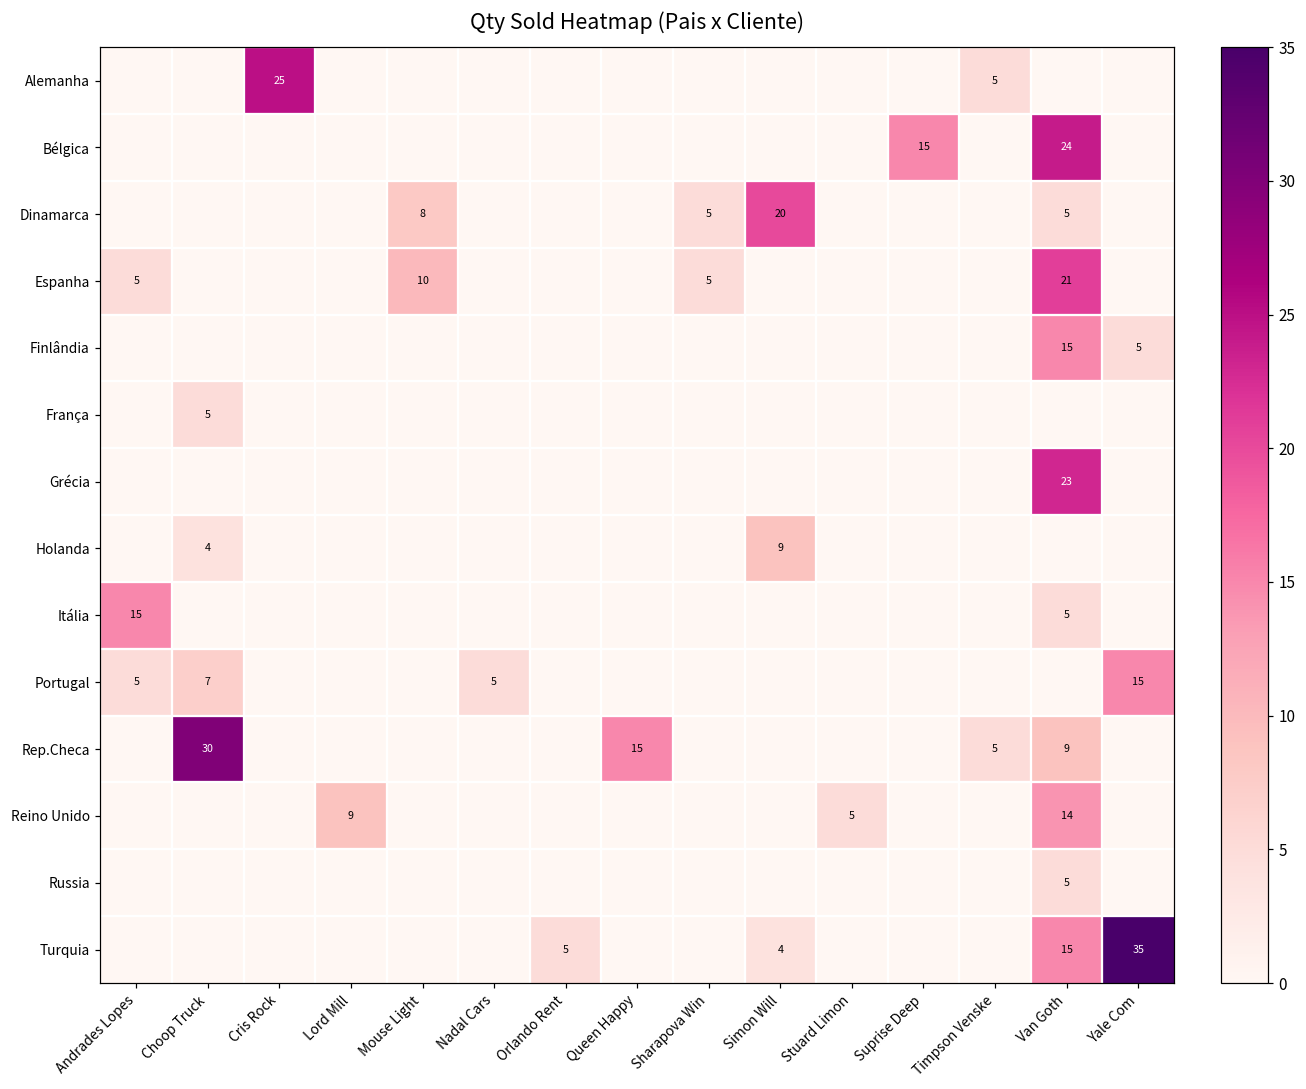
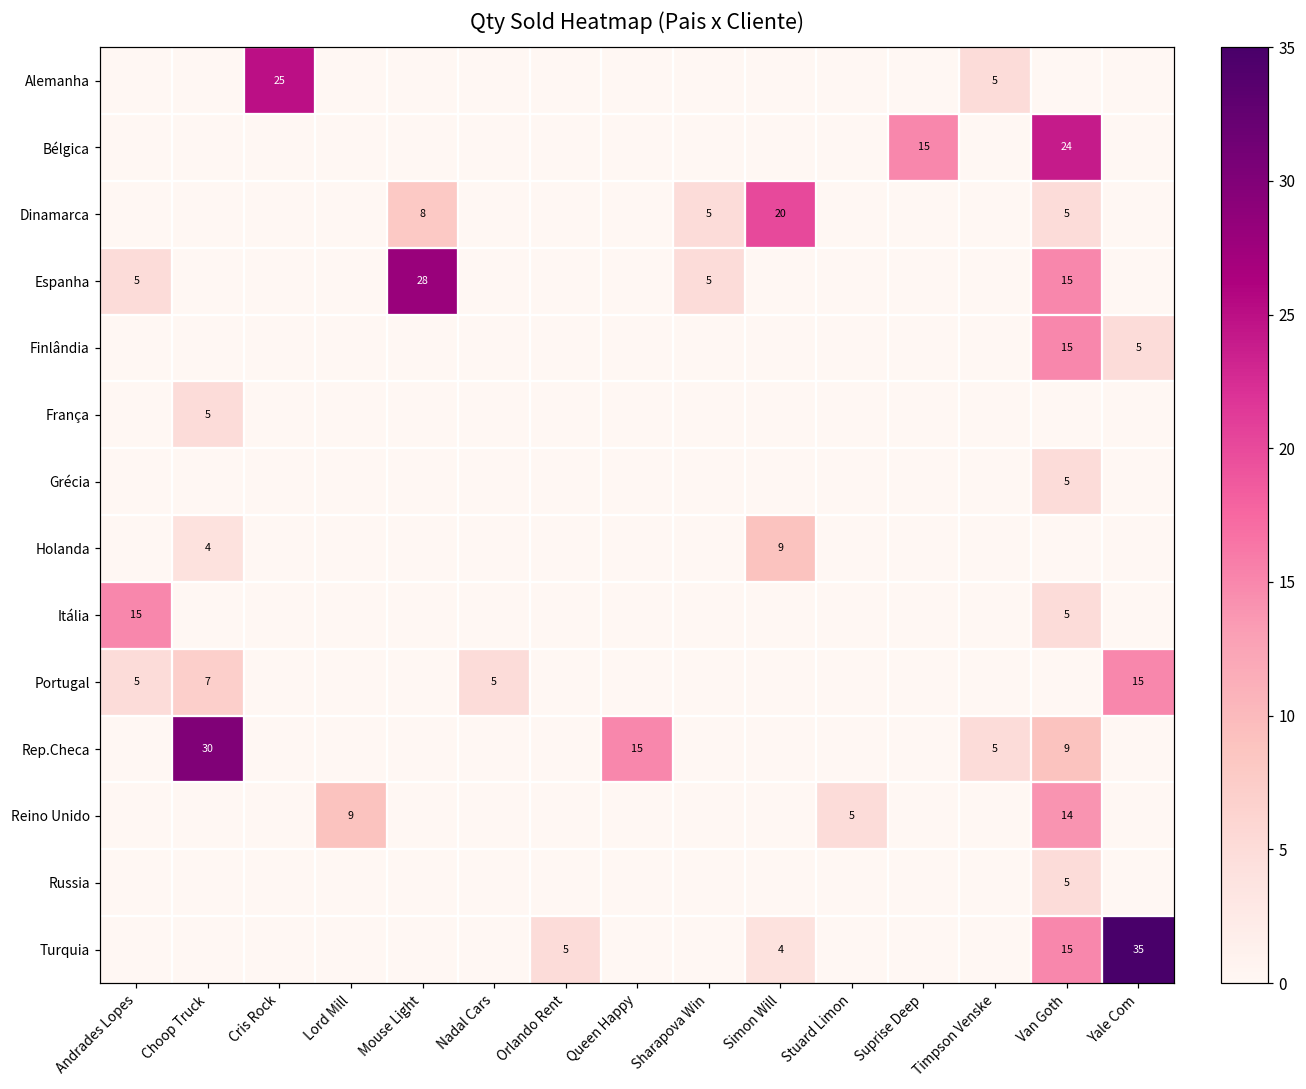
Espanha, Mouse Light: 10 -> 28
Espanha, Van Goth: 21 -> 15
Grécia, Van Goth: 23 -> 5
